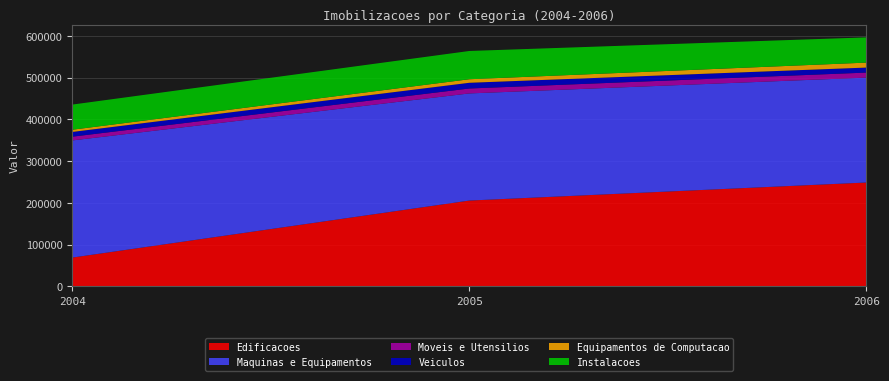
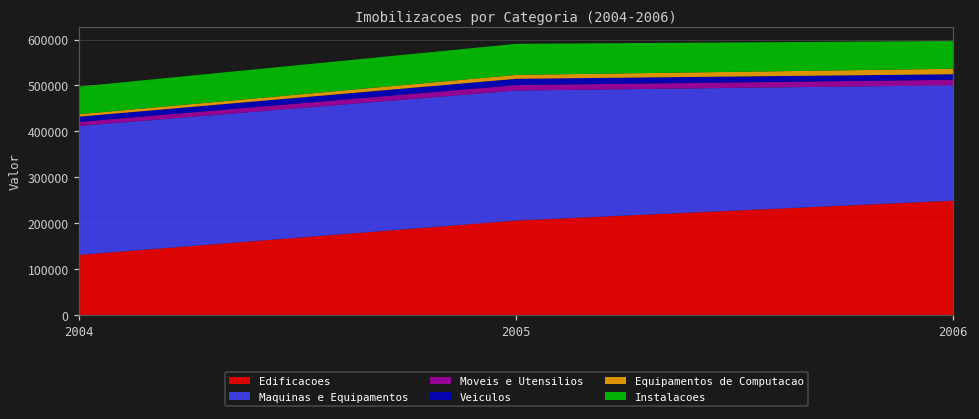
Edificacoes, 2004: 70000 -> 130000
Maquinas e Equipamentos, 2005: 260000 -> 280000
